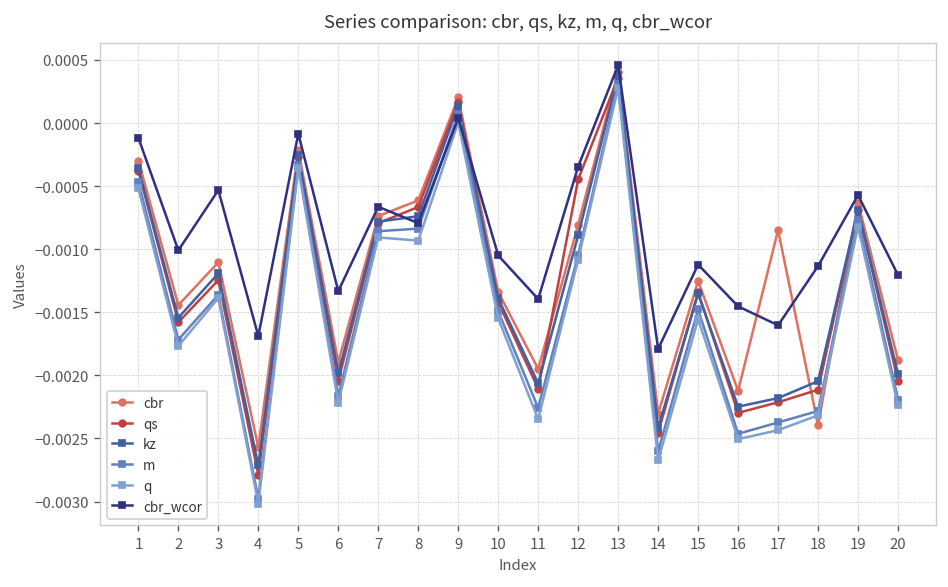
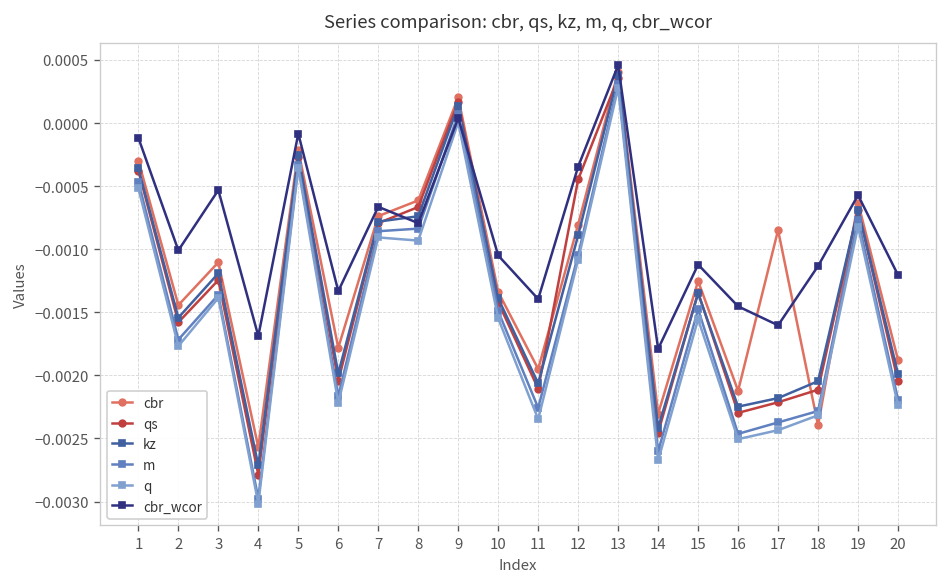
cbr, 6: -0.00190 -> -0.00178
